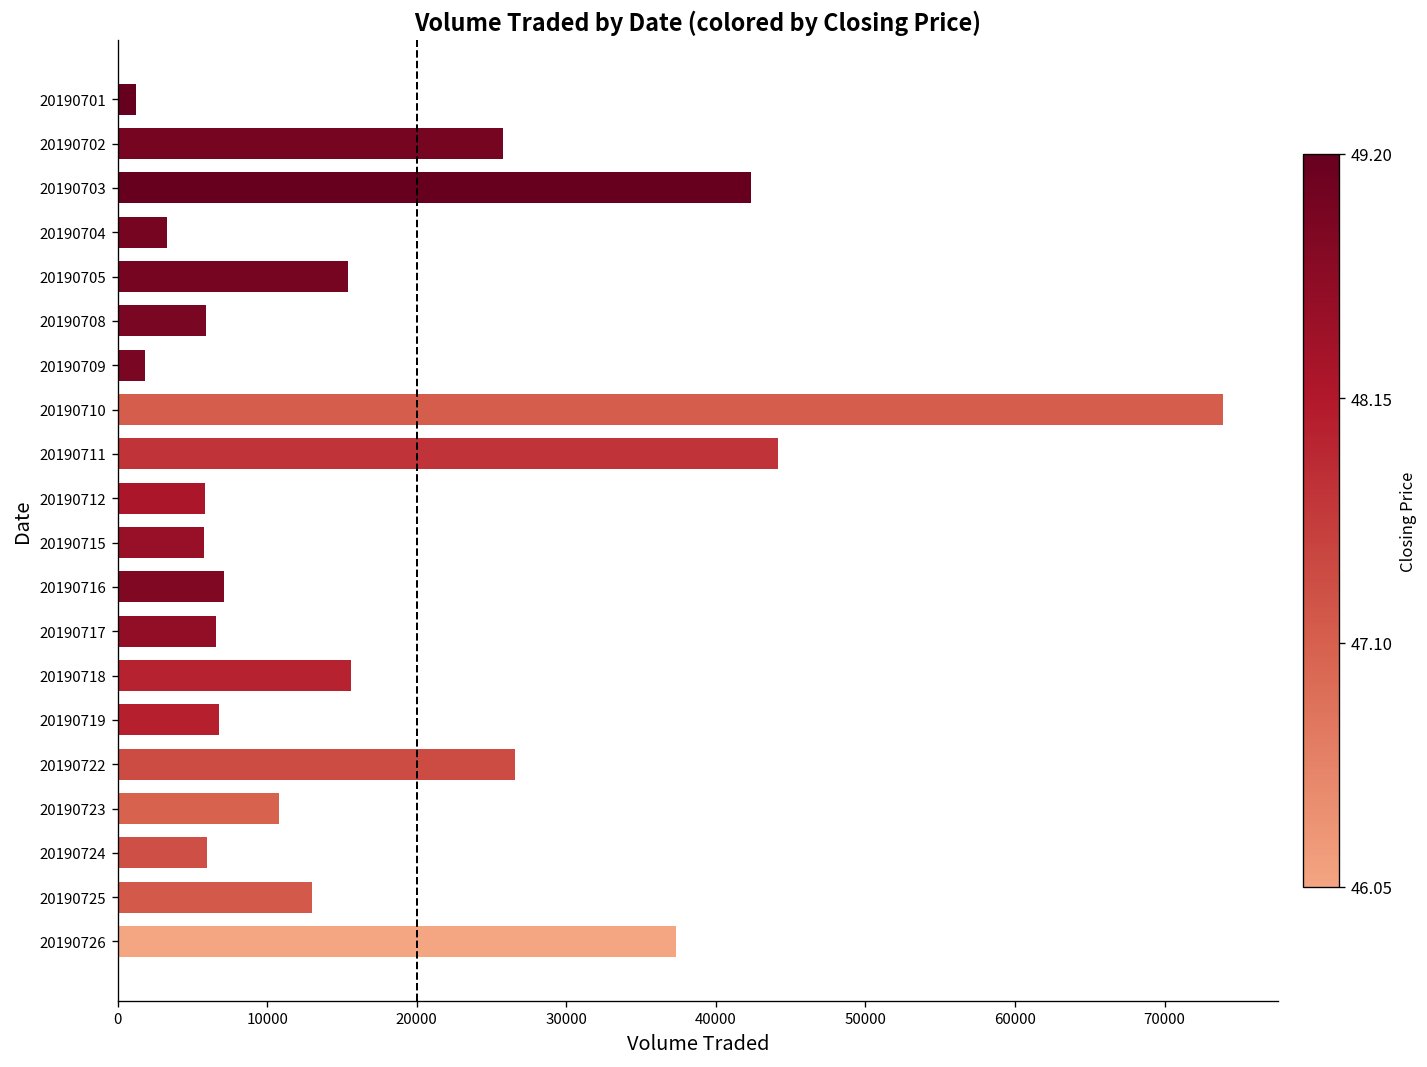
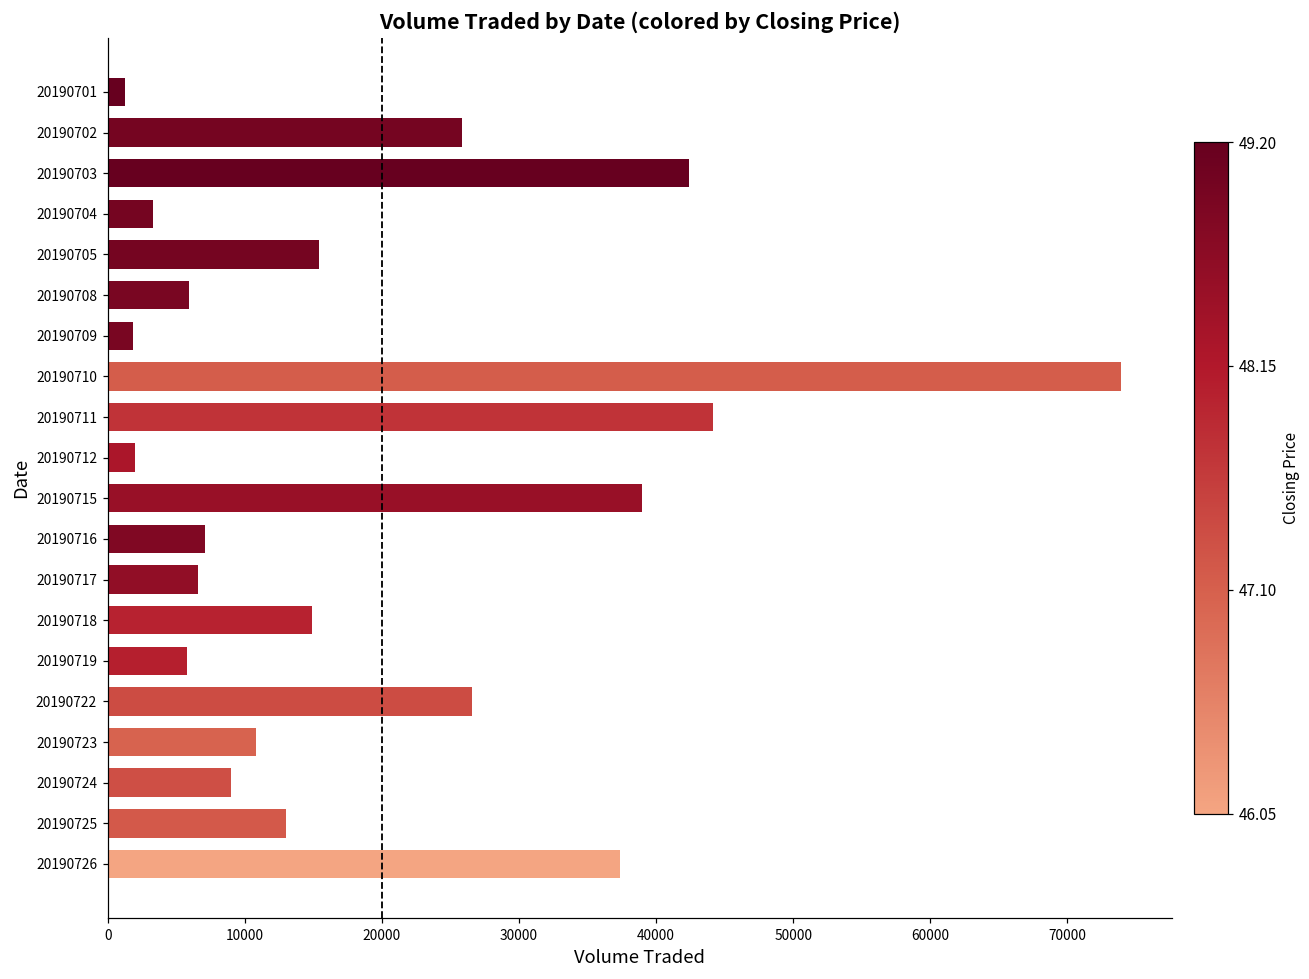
20190712: 5800 -> 2000
20190715: 5800 -> 39000
20190718: 15600 -> 14900
20190719: 6800 -> 5800
20190724: 6000 -> 9000
